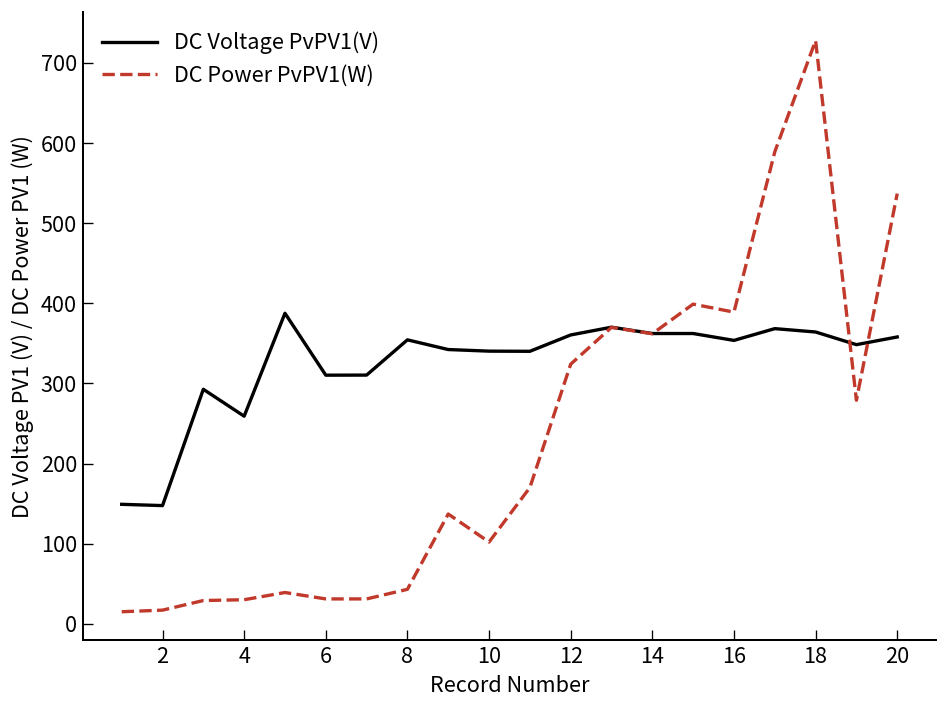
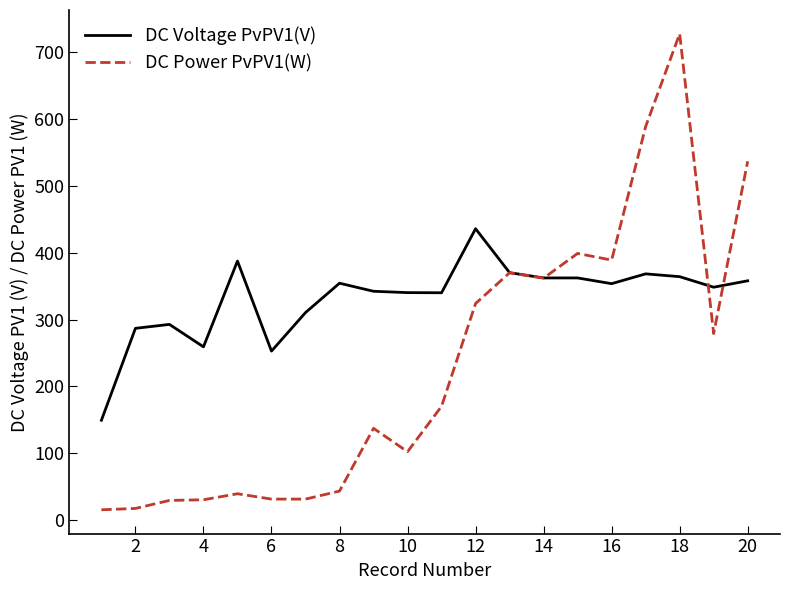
DC Voltage PvPV1(V), 2: 150 -> 290
DC Voltage PvPV1(V), 6: 310 -> 250
DC Voltage PvPV1(V), 12: 360 -> 440
